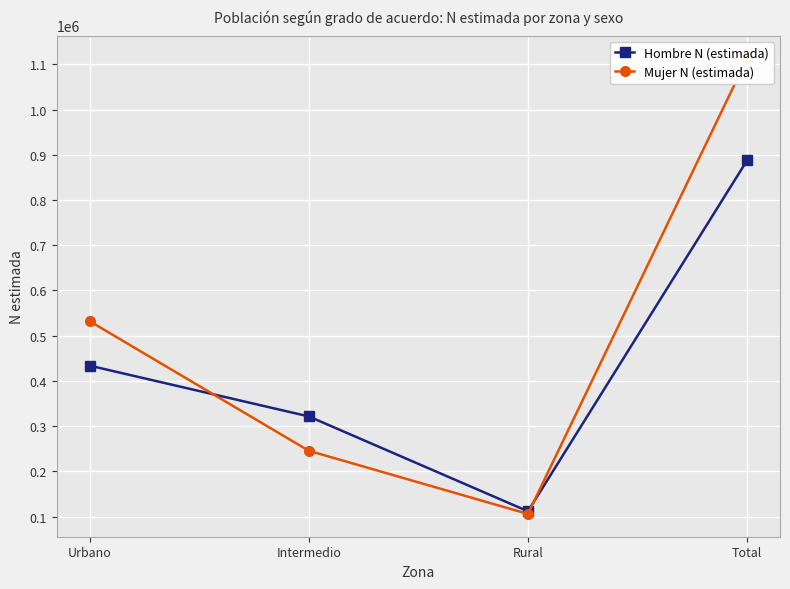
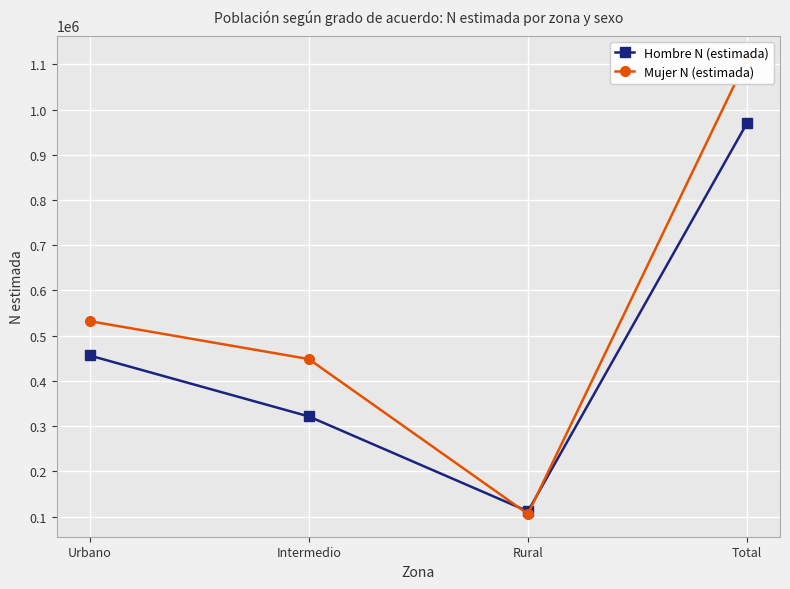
Hombre N (estimada), Urbano: 430000 -> 460000
Mujer N (estimada), Intermedio: 250000 -> 450000
Hombre N (estimada), Total: 890000 -> 970000
